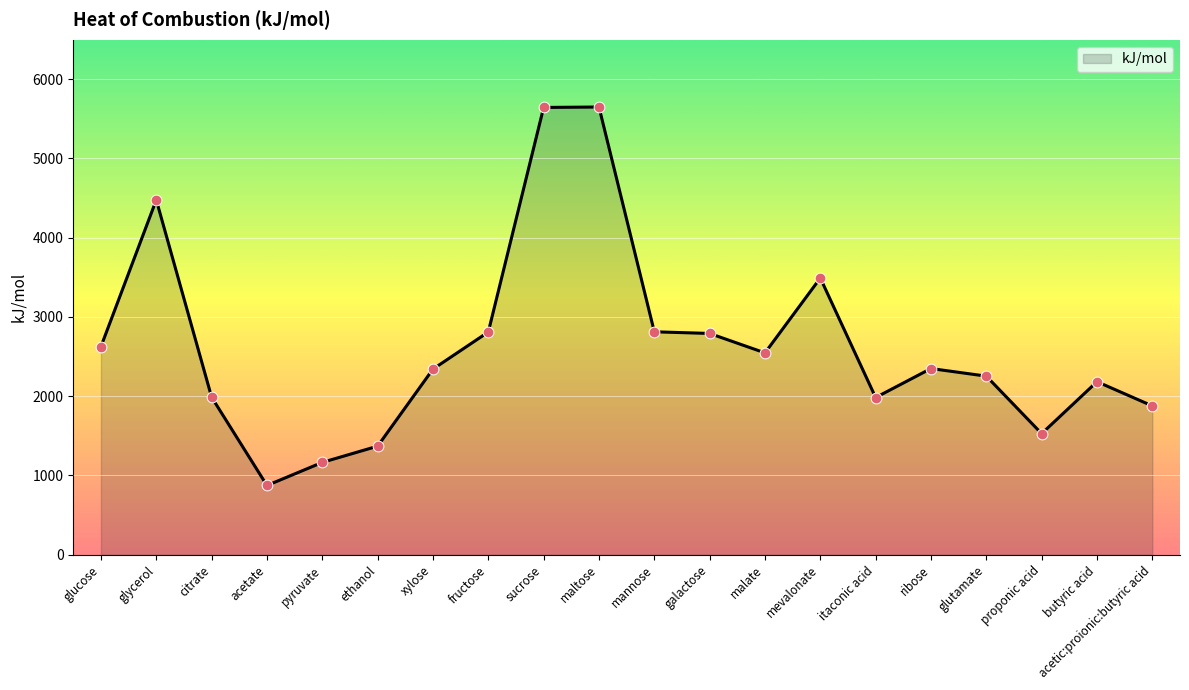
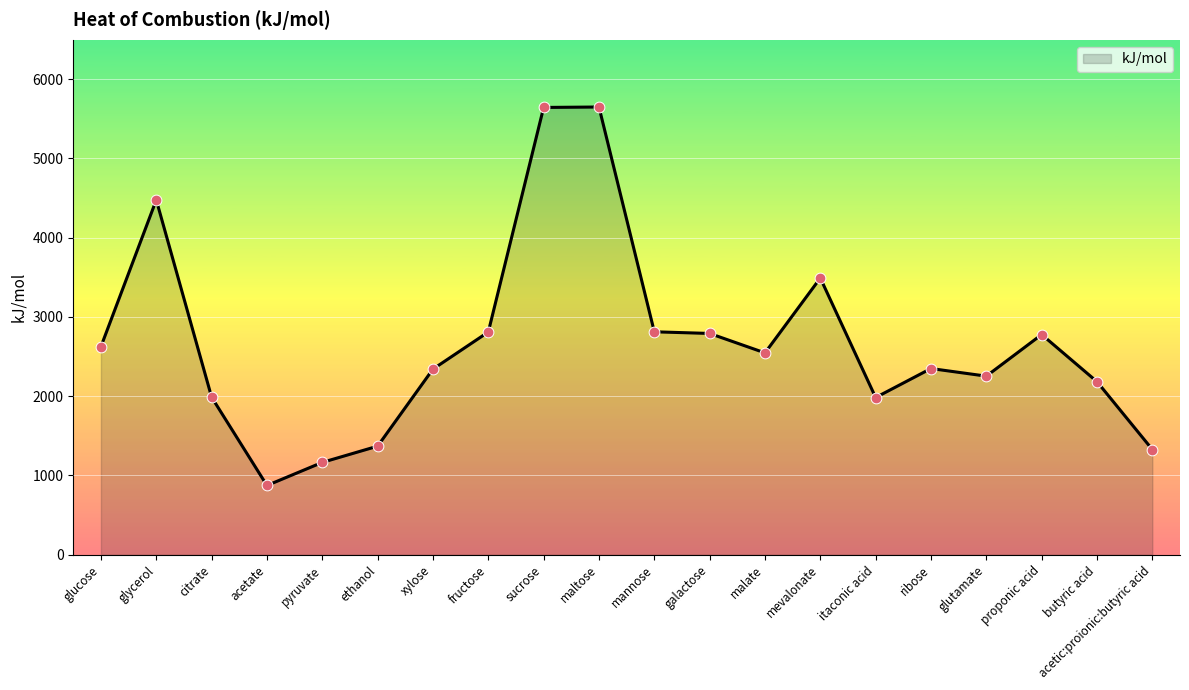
proponic acid: 1500 -> 2800
acetic:proionic:butyric acid: 1900 -> 1300
